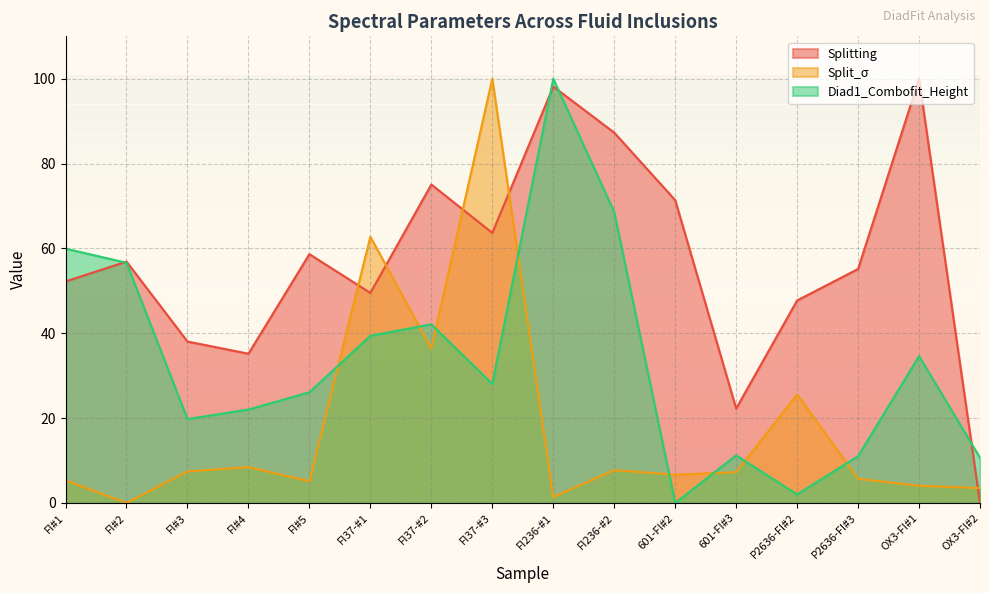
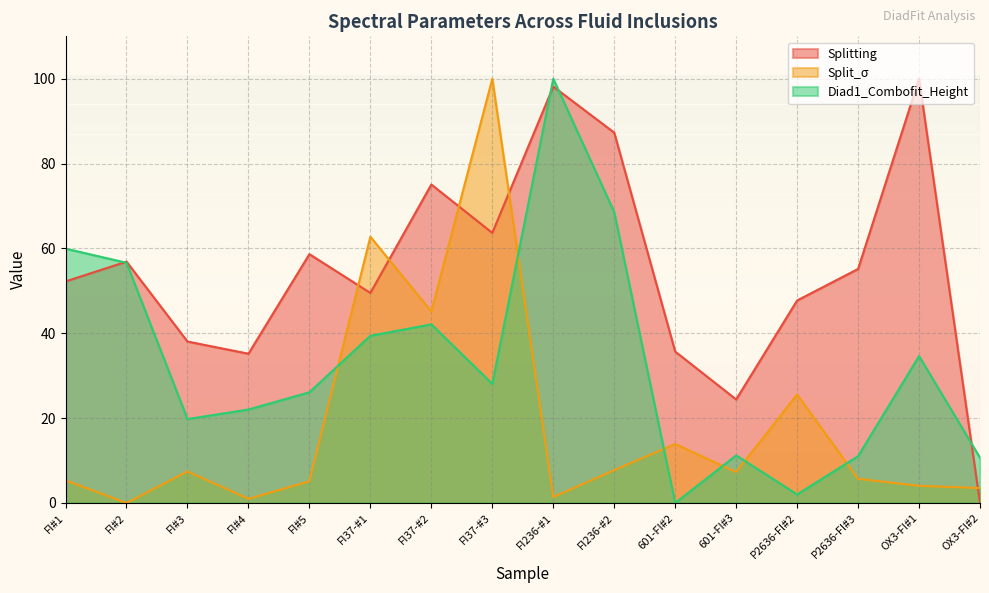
Split_σ, FI#4: 8 -> 1
Split_σ, FI37-#2: 36 -> 45
Splitting, 601-FI#2: 71 -> 36
Split_σ, 601-FI#2: 7 -> 14
Splitting, 601-FI#3: 22 -> 24
